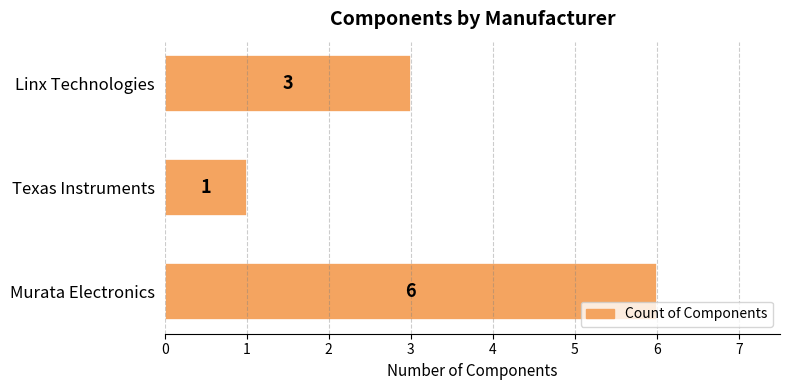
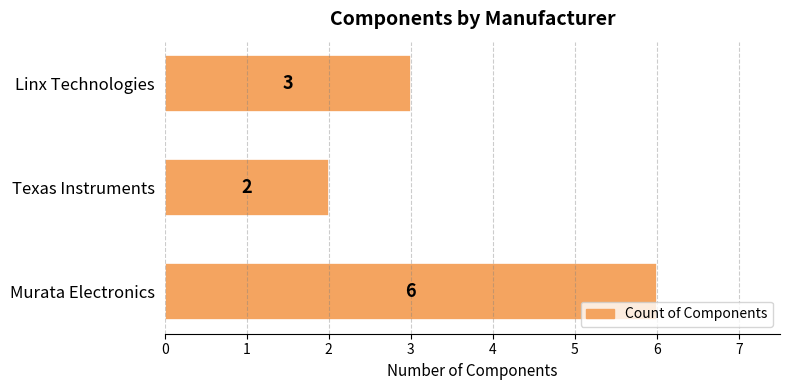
Texas Instruments: 1 -> 2
